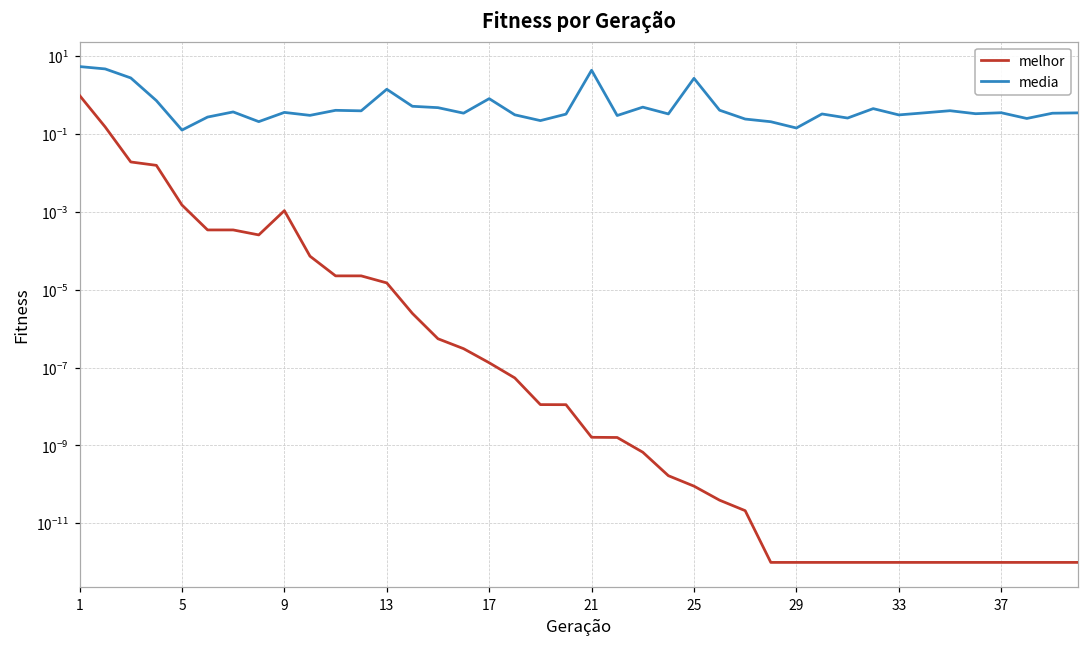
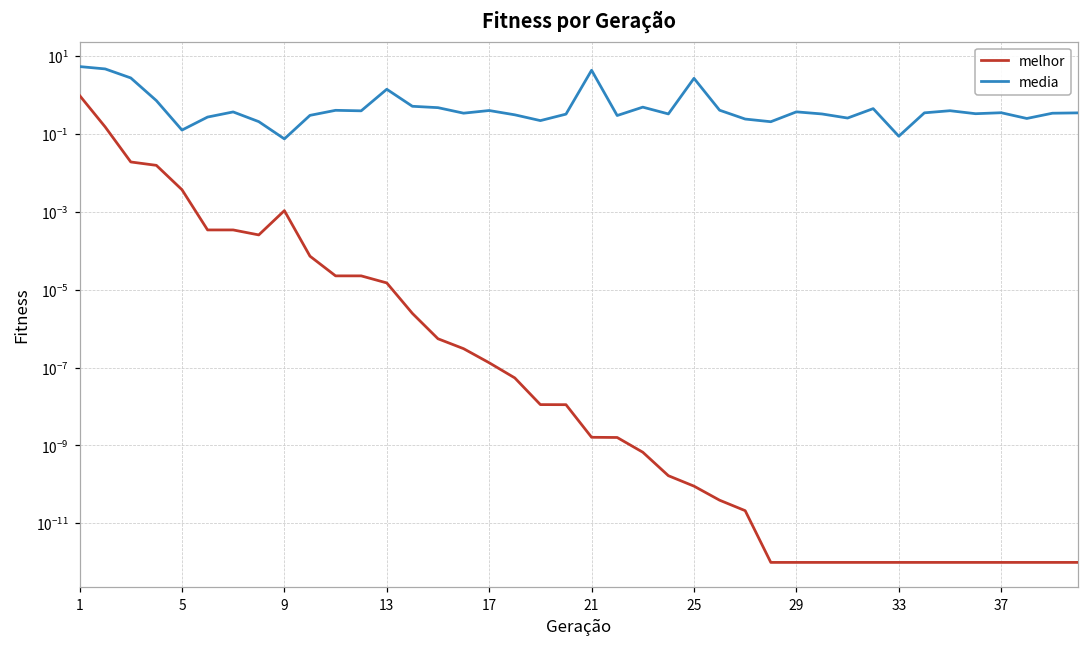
melhor, 5: 0.0015 -> 0.004
media, 9: 0.4 -> 0.07
media, 17: 0.8 -> 0.4
media, 29: 0.14 -> 0.4
media, 33: 0.3 -> 0.09
